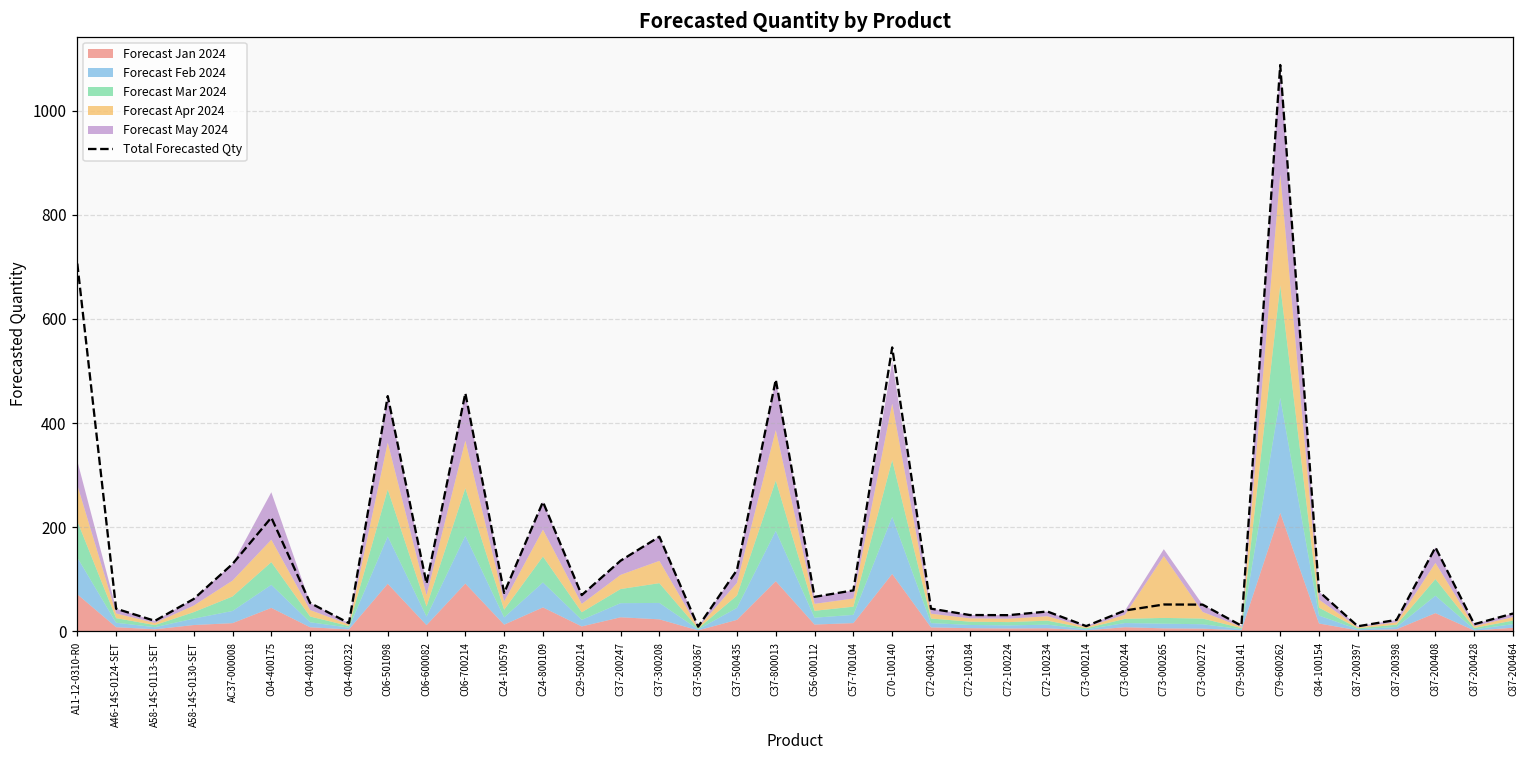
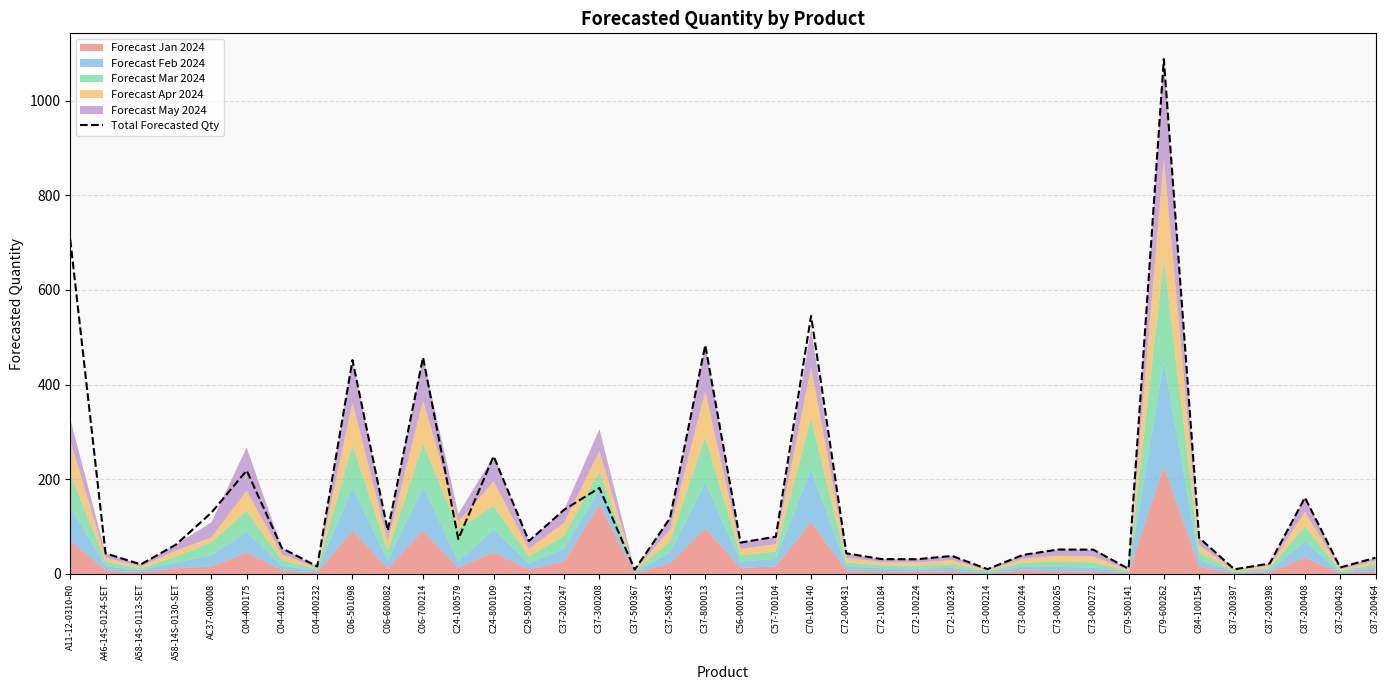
Forecast Apr 2024, AC37-000008: 30 -> 10
Forecast Mar 2024, C24-100579: 10 -> 70
Forecast Jan 2024, C37-300208: 20 -> 150
Forecast Apr 2024, C73-000265: 120 -> 10
